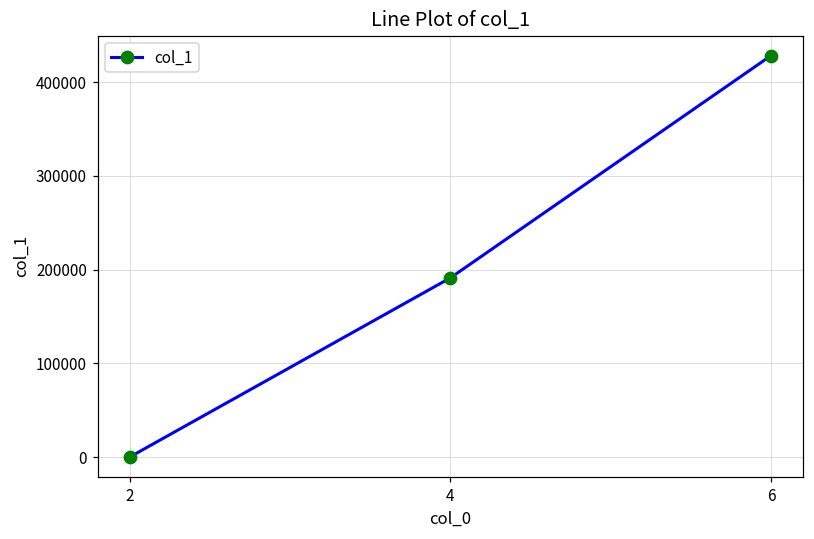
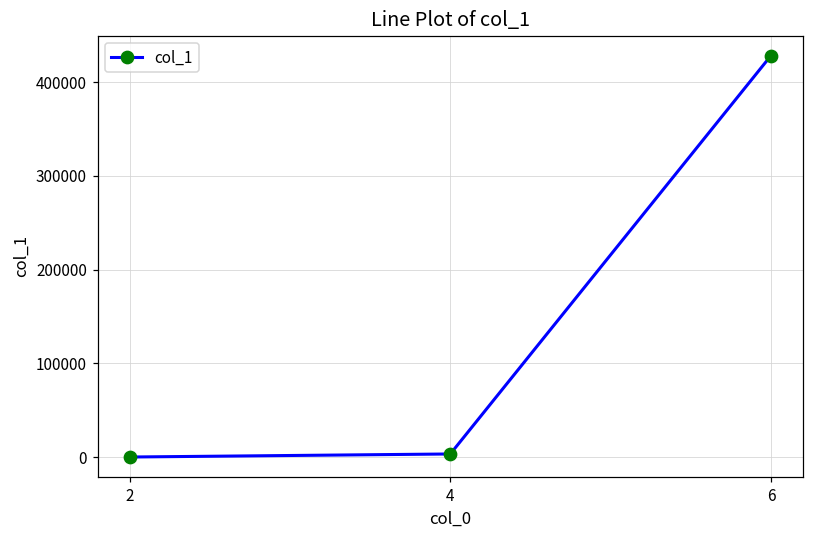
4: 190000 -> 0
